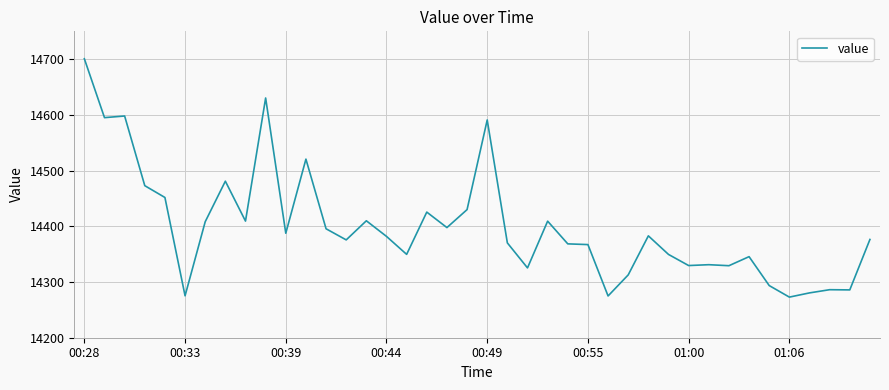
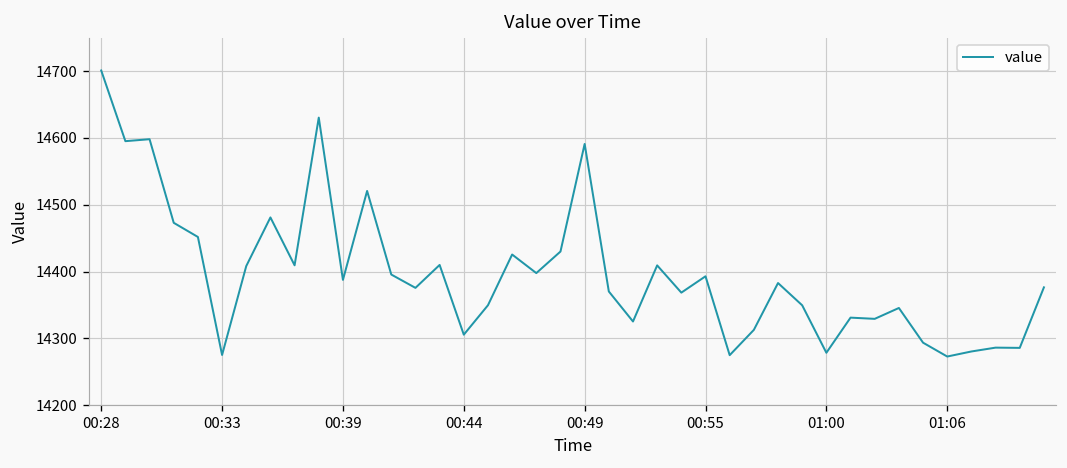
00:44: 14380 -> 14310
00:55: 14370 -> 14390
01:00: 14330 -> 14280
